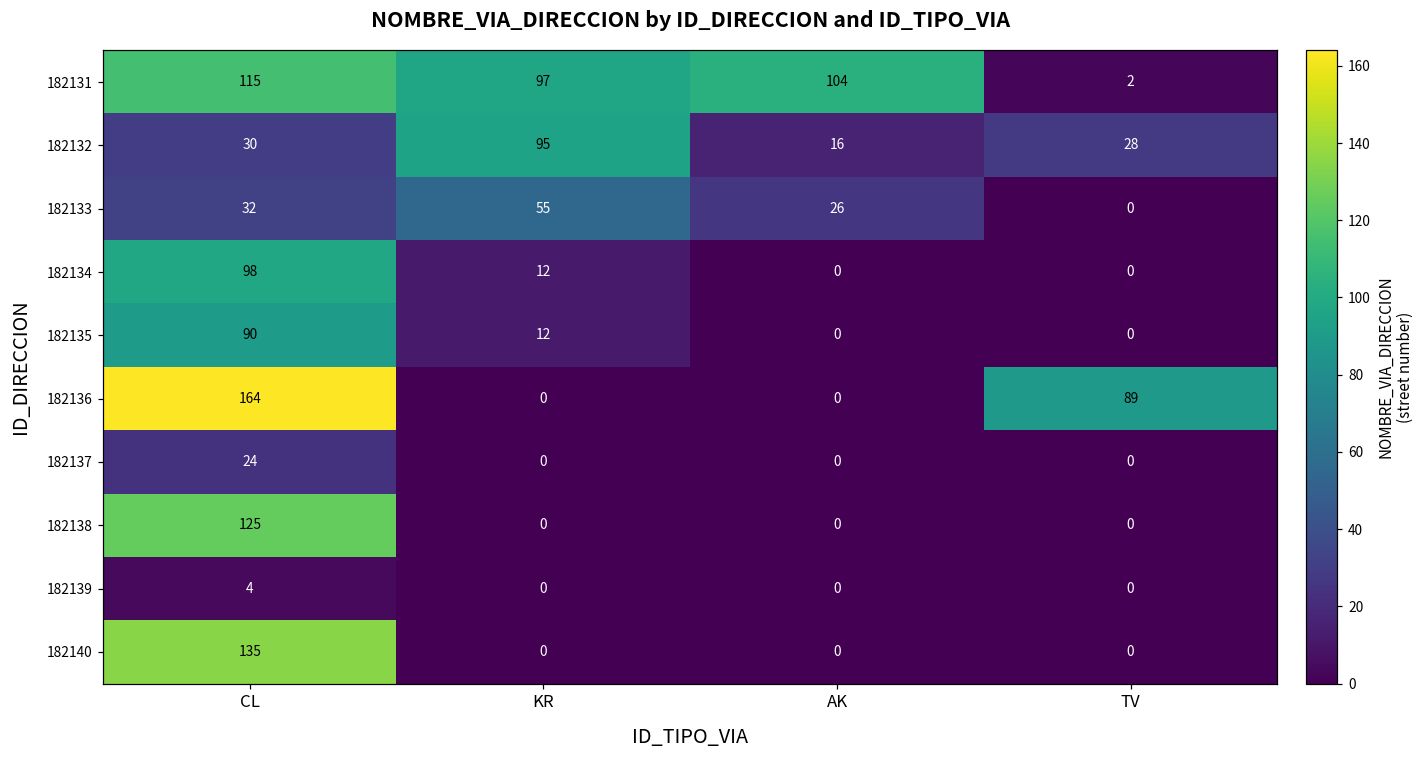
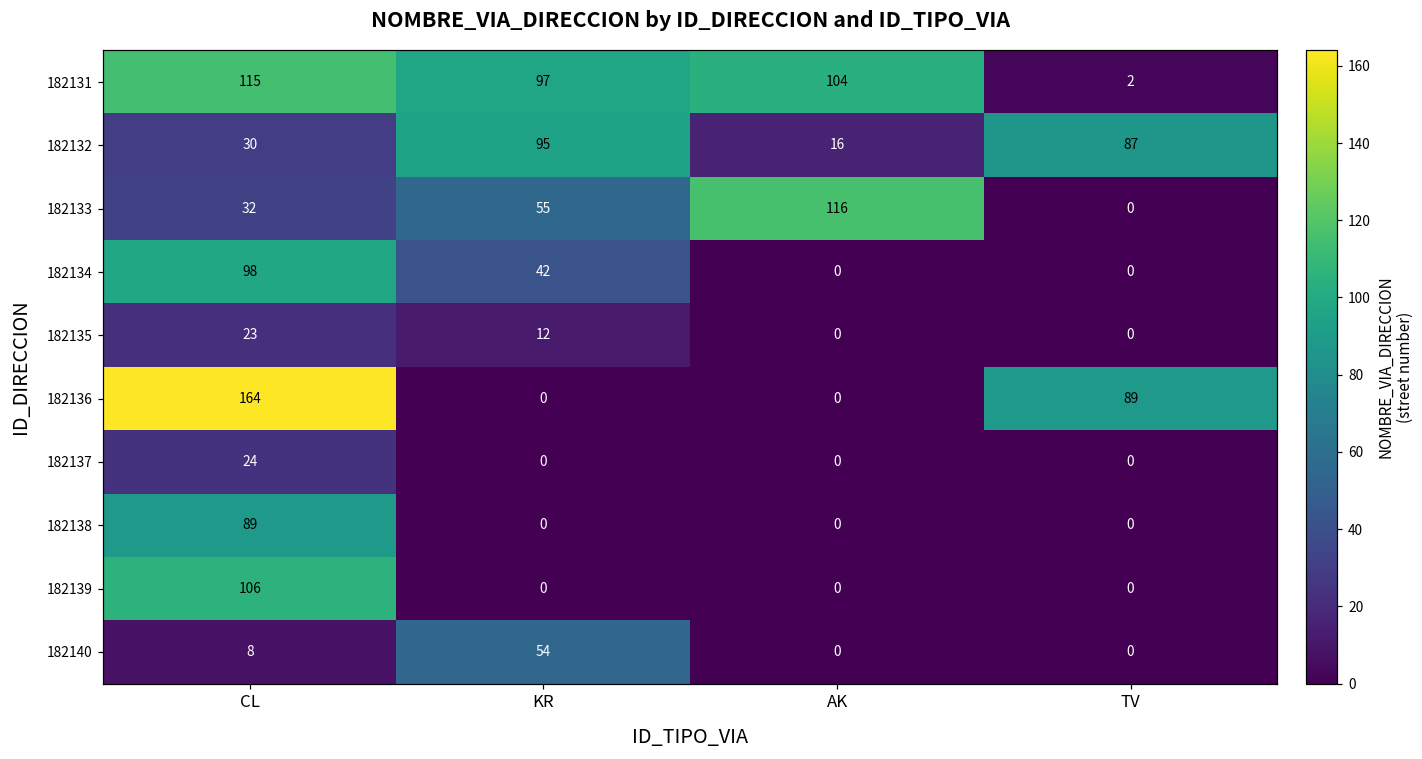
182132, TV: 28 -> 87
182133, AK: 26 -> 116
182134, KR: 12 -> 42
182135, CL: 90 -> 23
182138, CL: 125 -> 89
182139, CL: 4 -> 106
182140, CL: 135 -> 8
182140, KR: 0 -> 54
